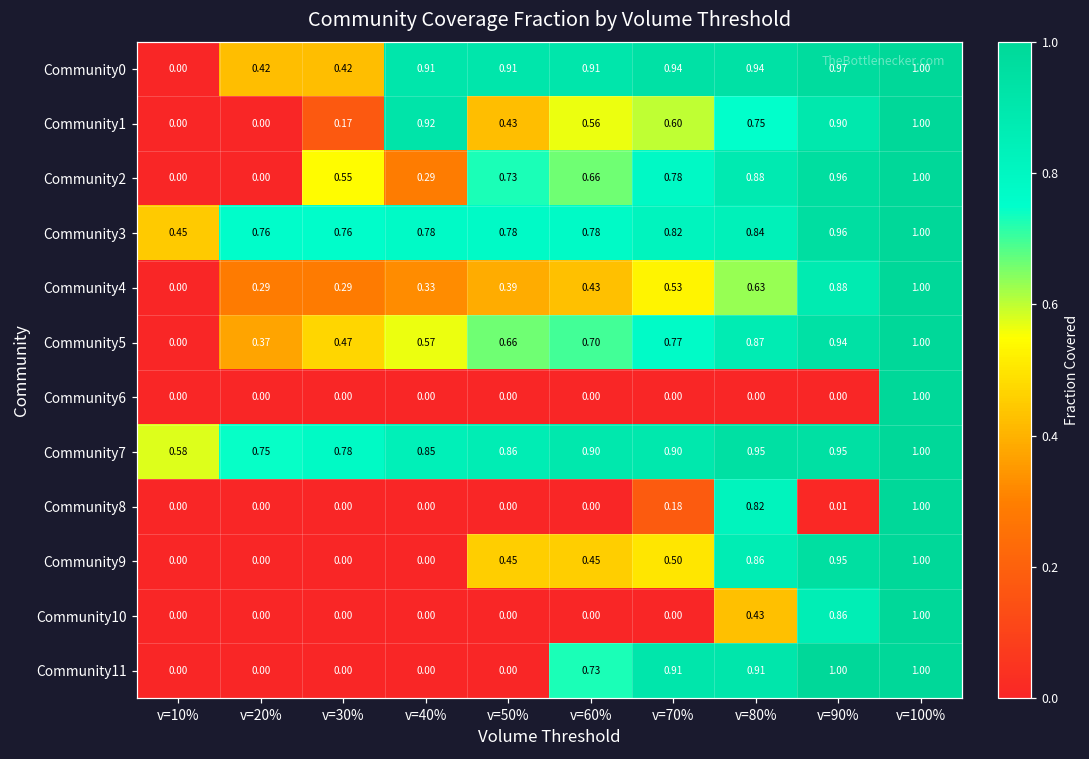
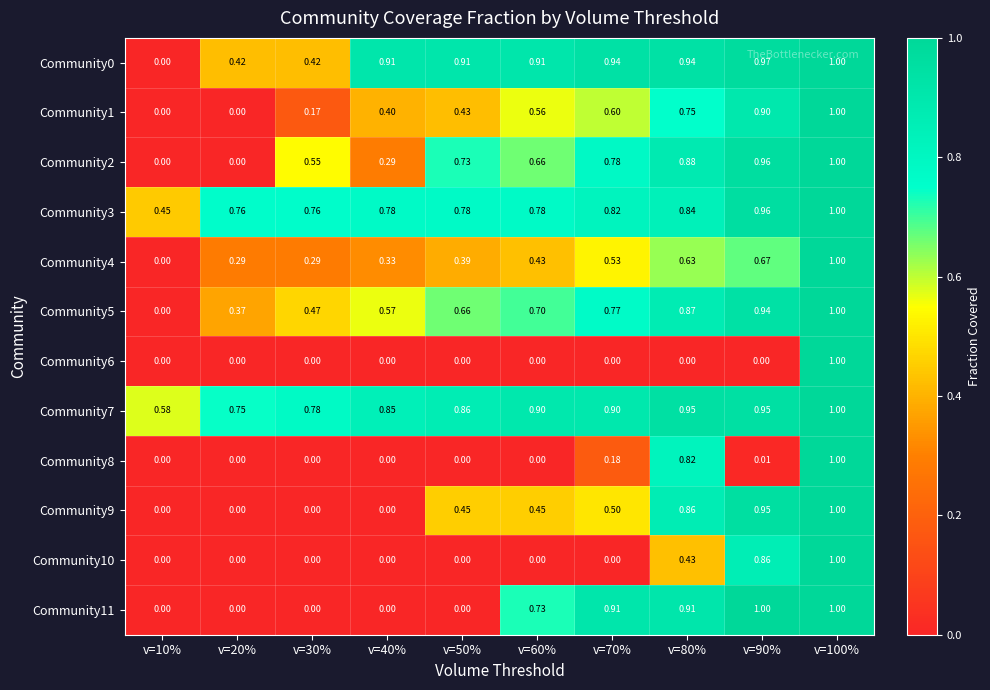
Community1, v=40%: 0.92 -> 0.40
Community4, v=90%: 0.88 -> 0.67
